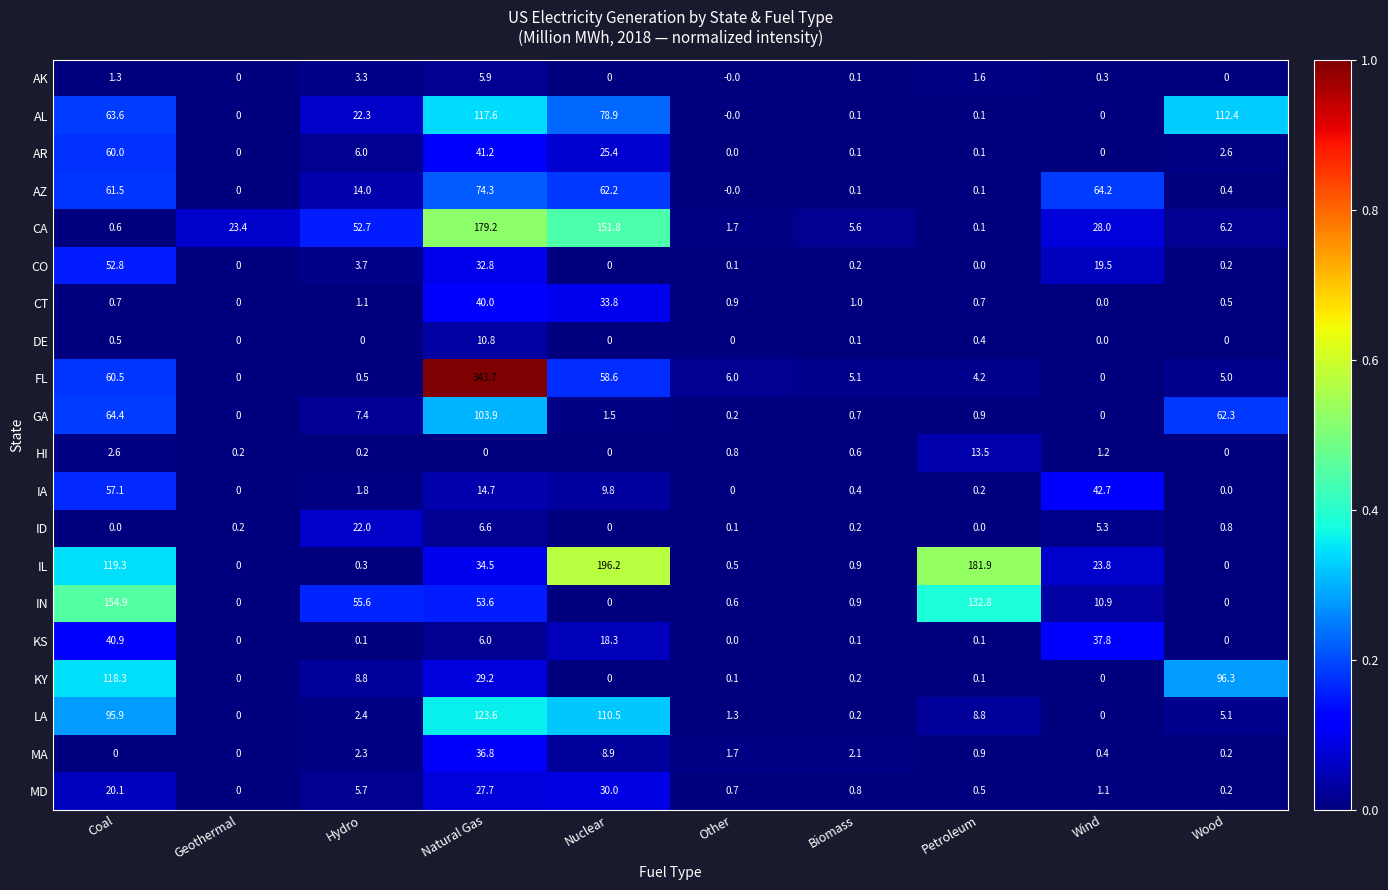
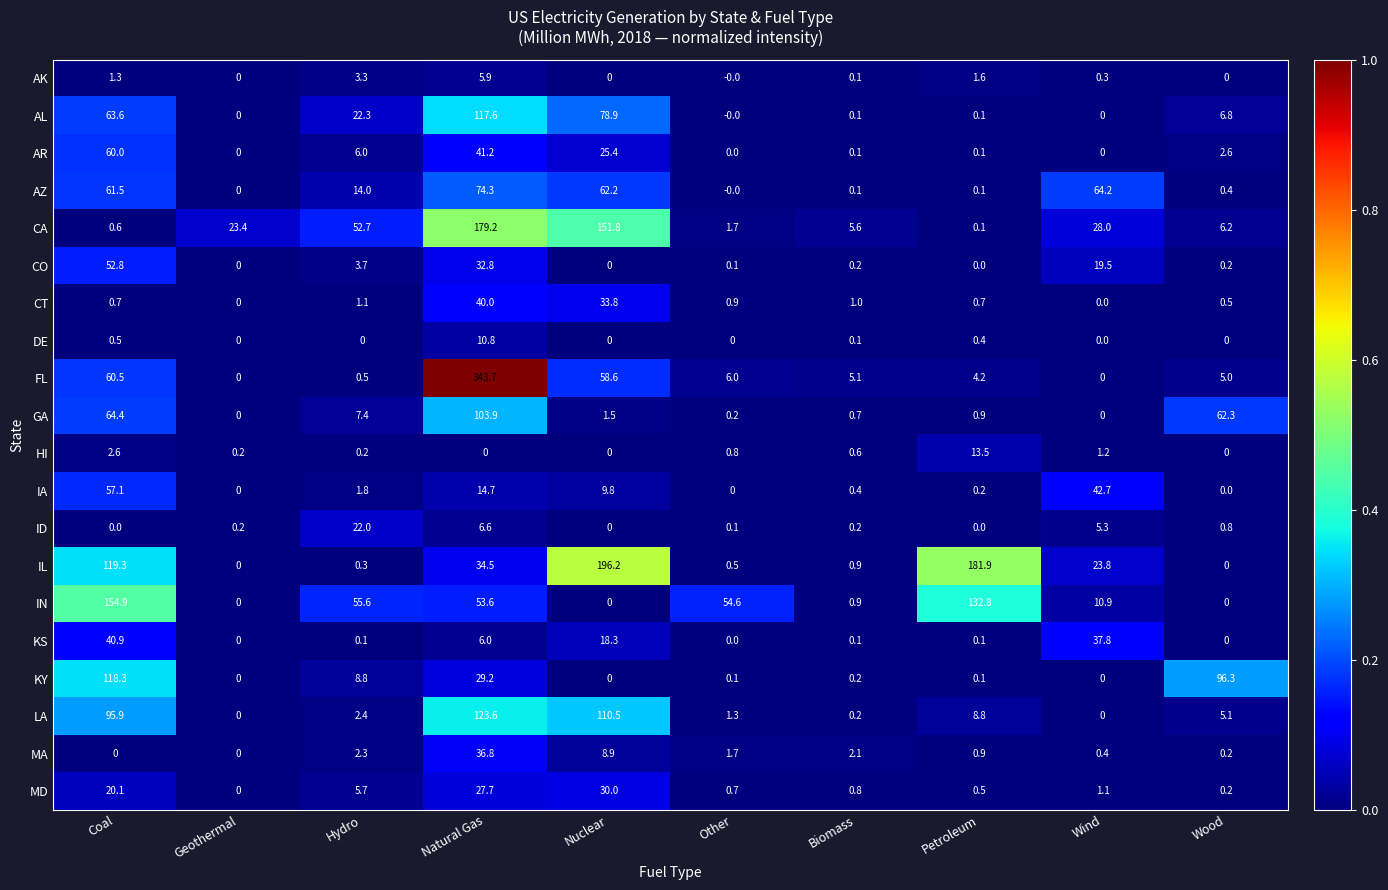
AL, Wood: 112.4 -> 6.8
IN, Other: 0.6 -> 54.6
